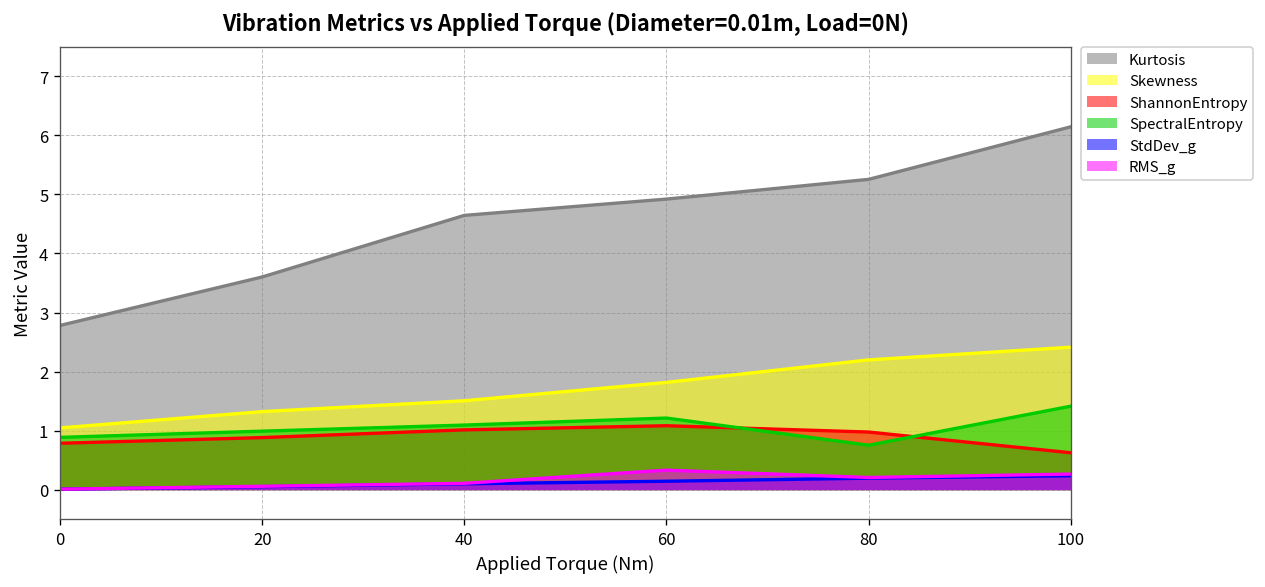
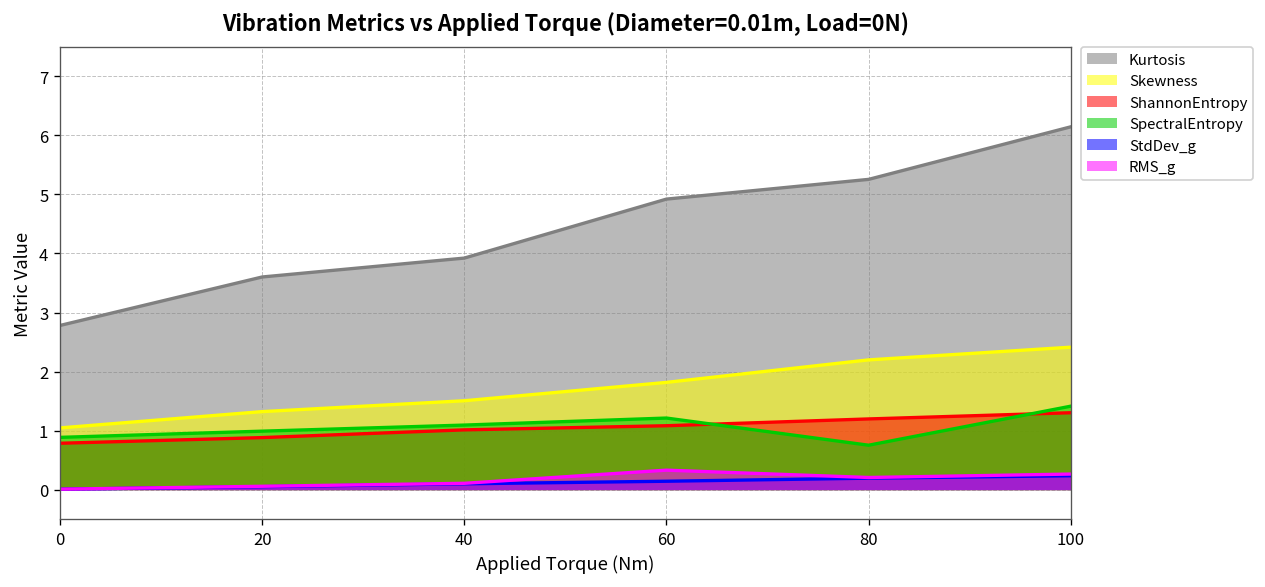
Kurtosis, 40: 4.6 -> 3.9
ShannonEntropy, 80: 1.0 -> 1.2
ShannonEntropy, 100: 0.6 -> 1.3
